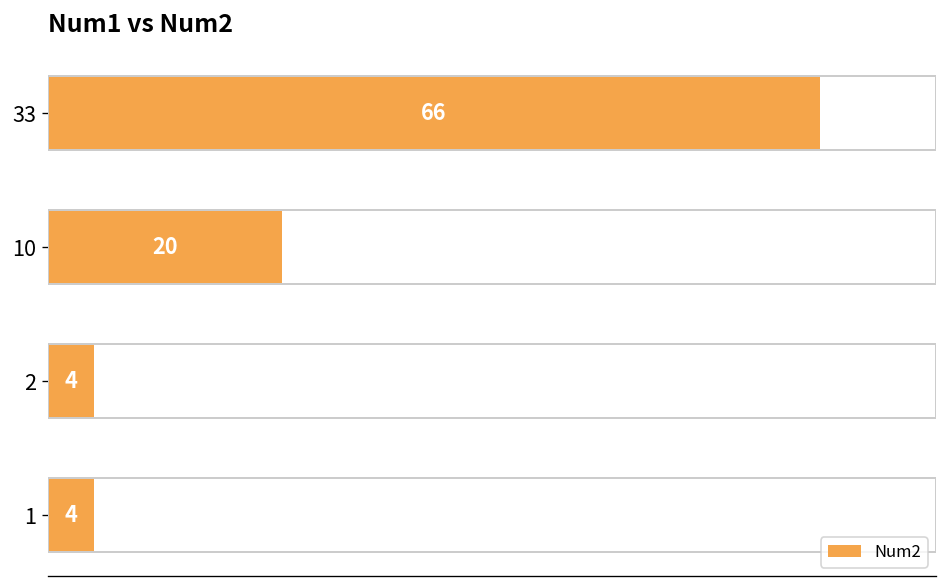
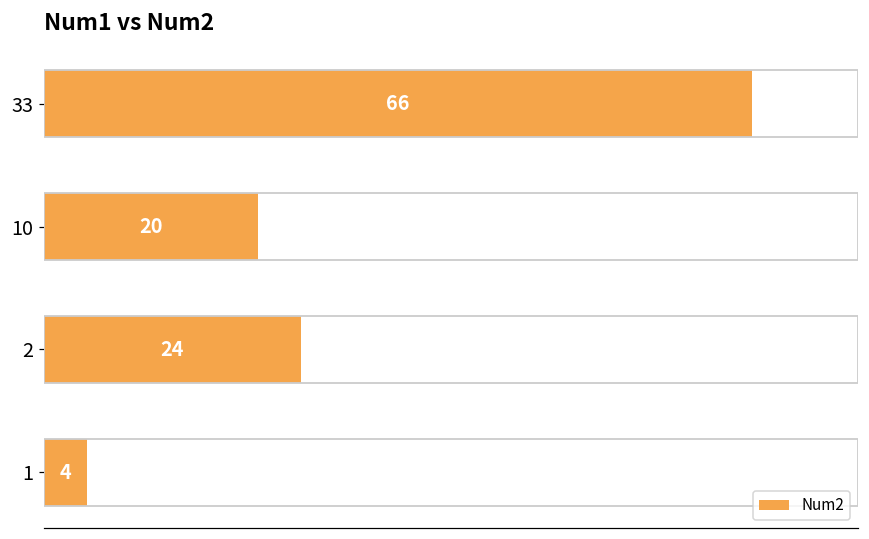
2: 4 -> 24
